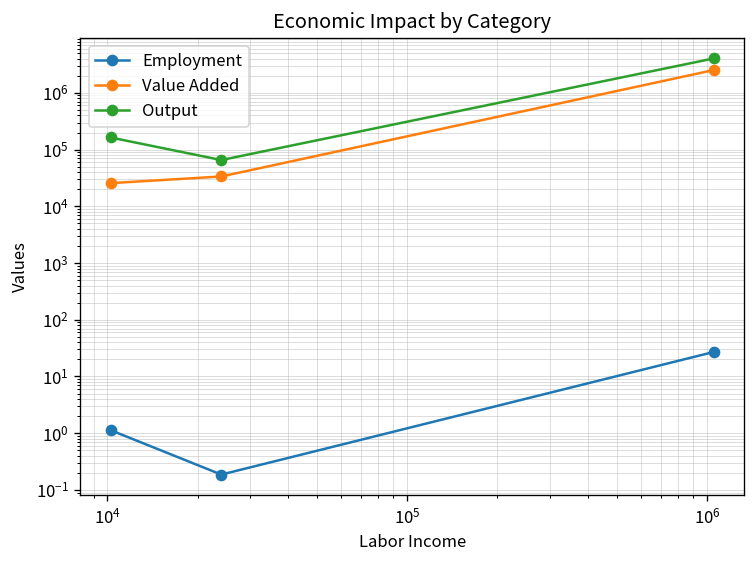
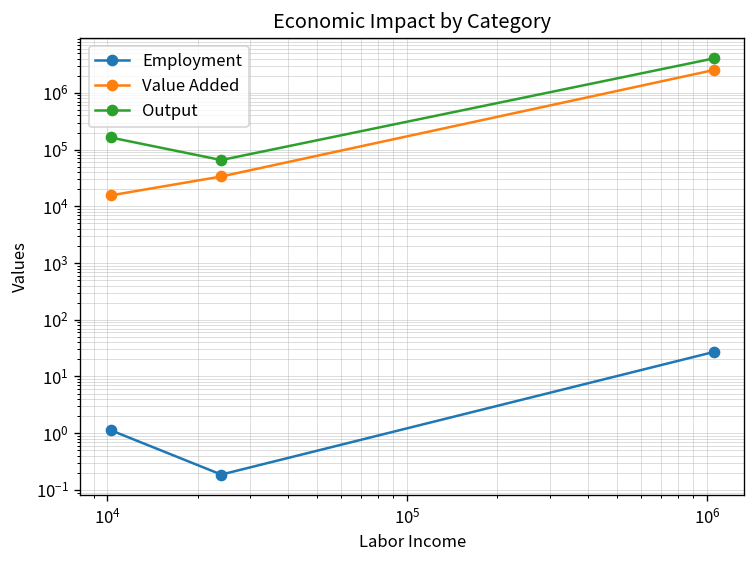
Value Added, 10^4: 30000 -> 16000
